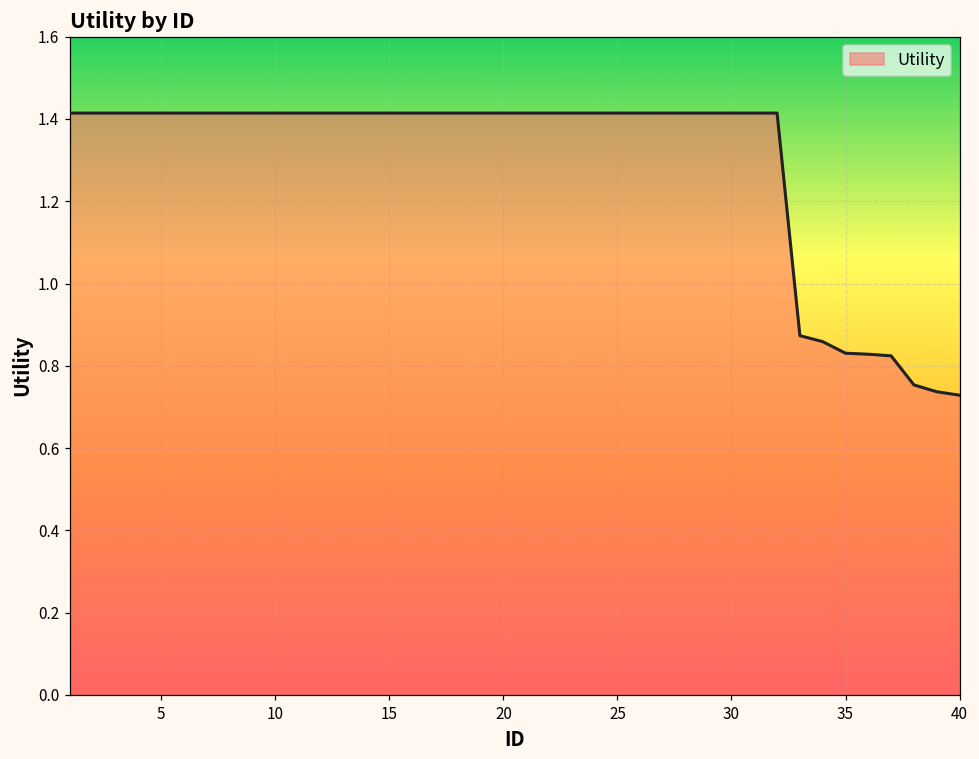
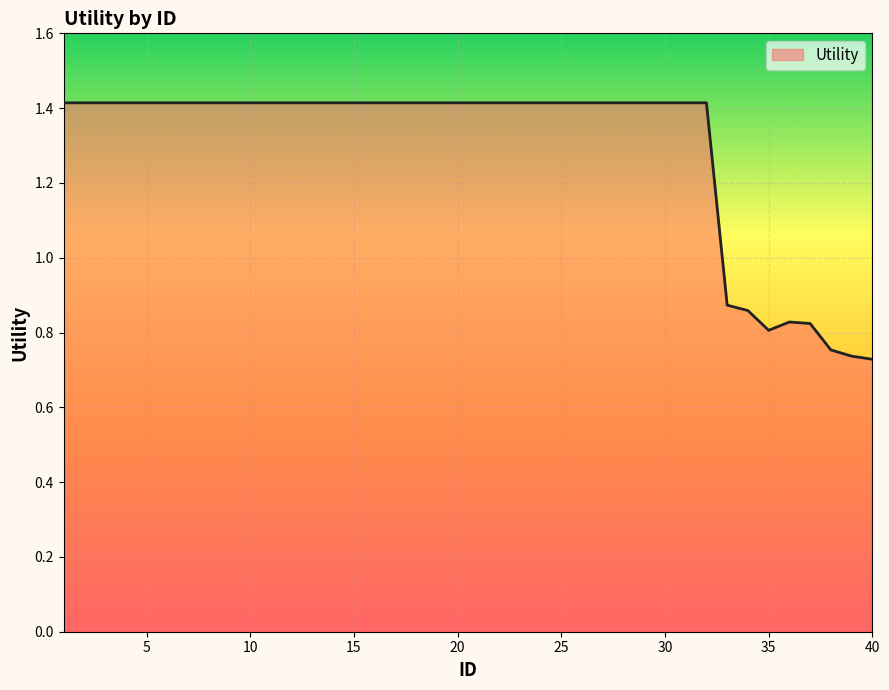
35: 0.83 -> 0.81
